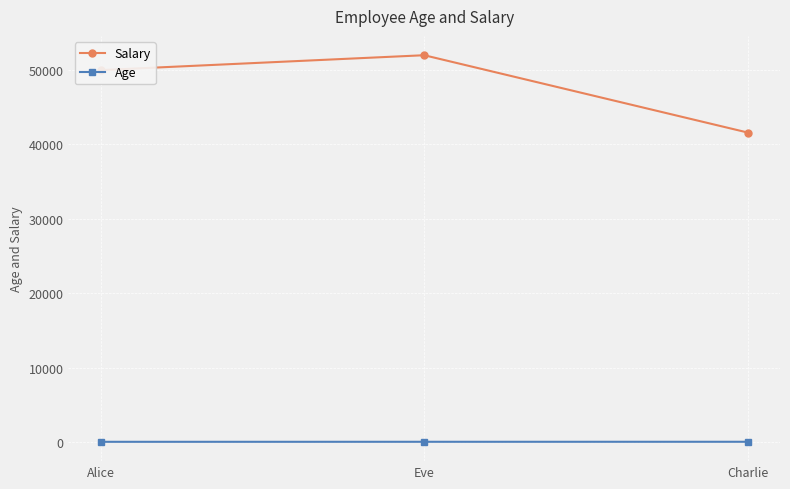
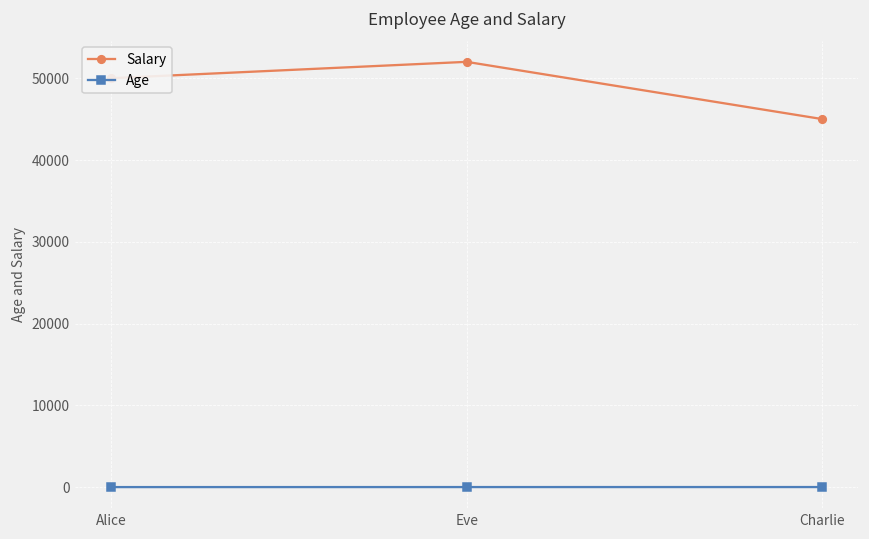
Salary, Charlie: 42000 -> 45000
